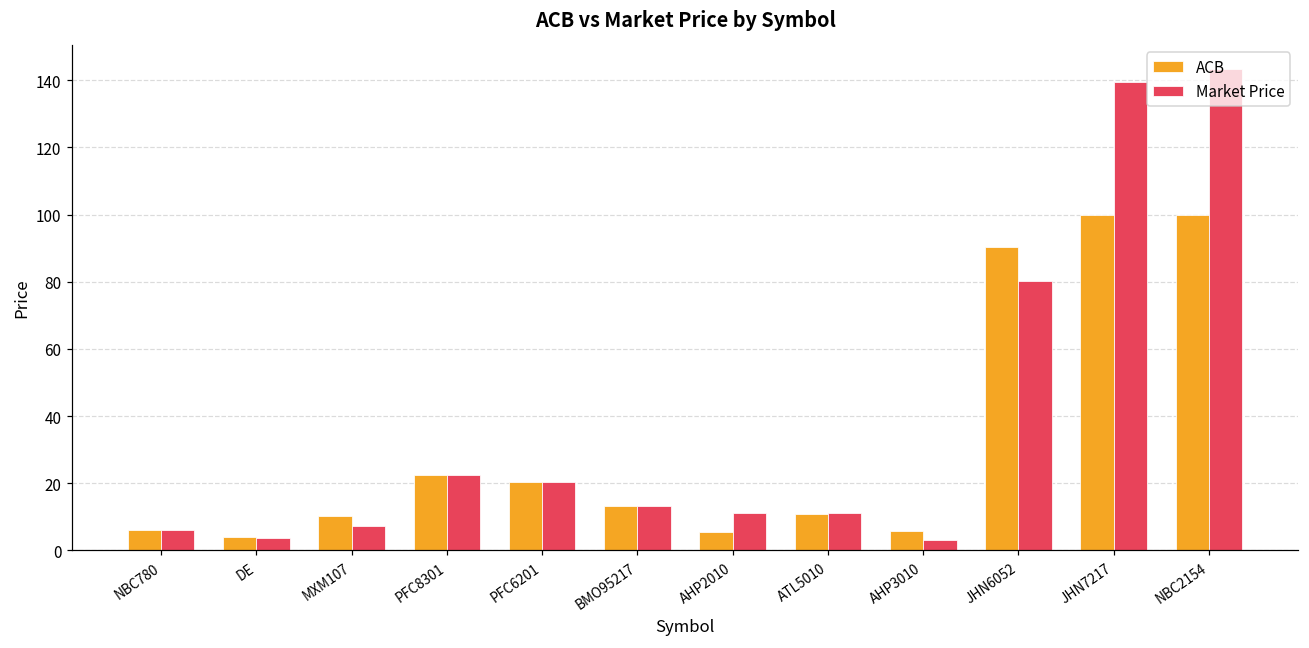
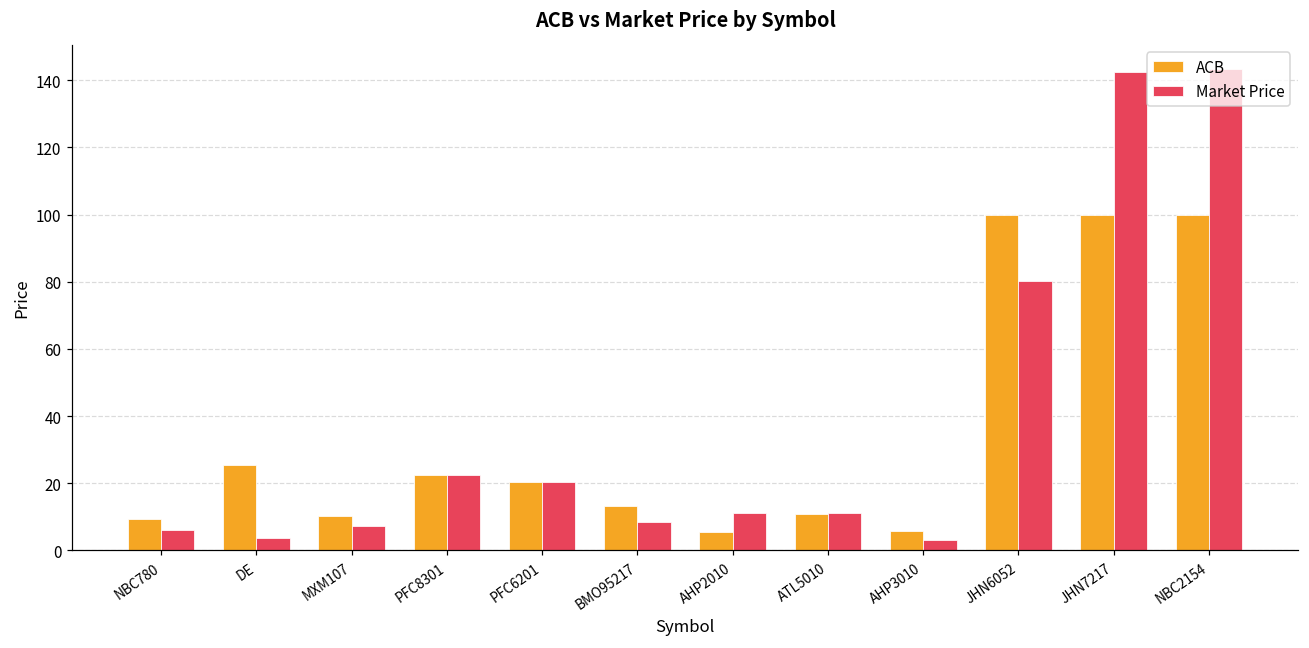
ACB, NBC780: 6 -> 9
ACB, DE: 4 -> 26
Market Price, BMO95217: 13 -> 8
ACB, JHN6052: 90 -> 100
Market Price, JHN7217: 140 -> 142
